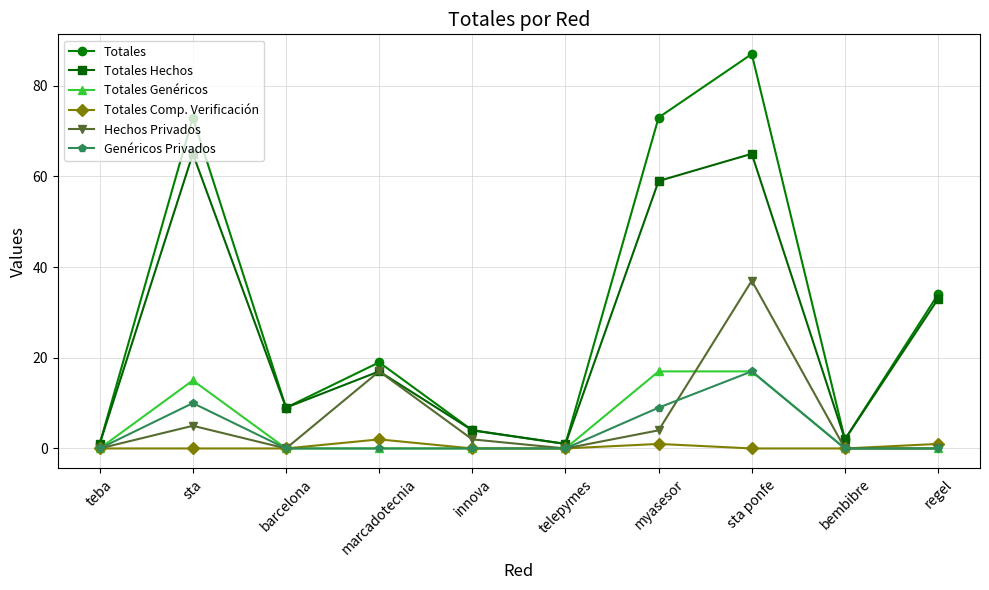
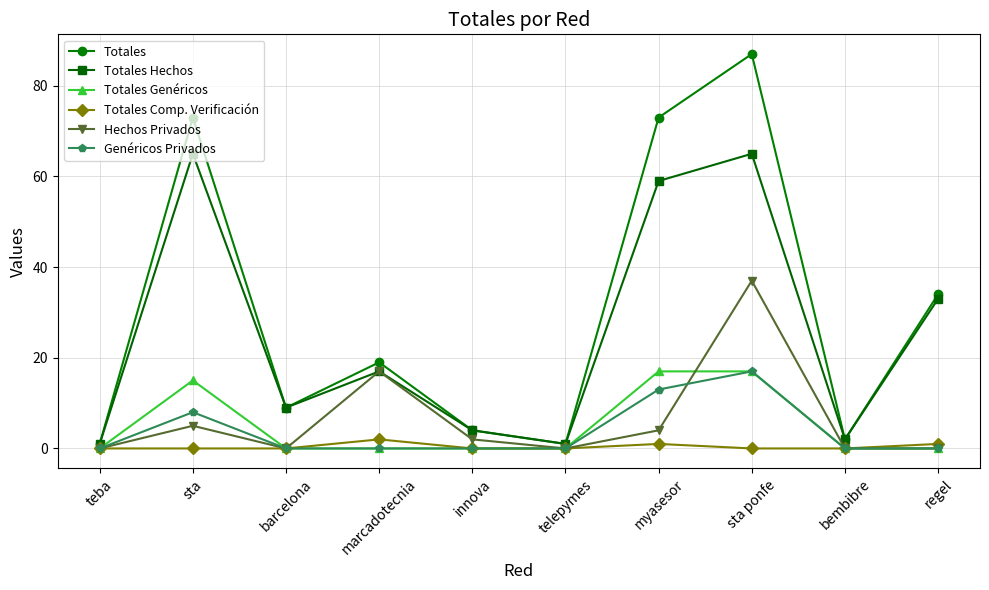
Genéricos Privados, sta: 10 -> 8
Genéricos Privados, myasesor: 9 -> 13
